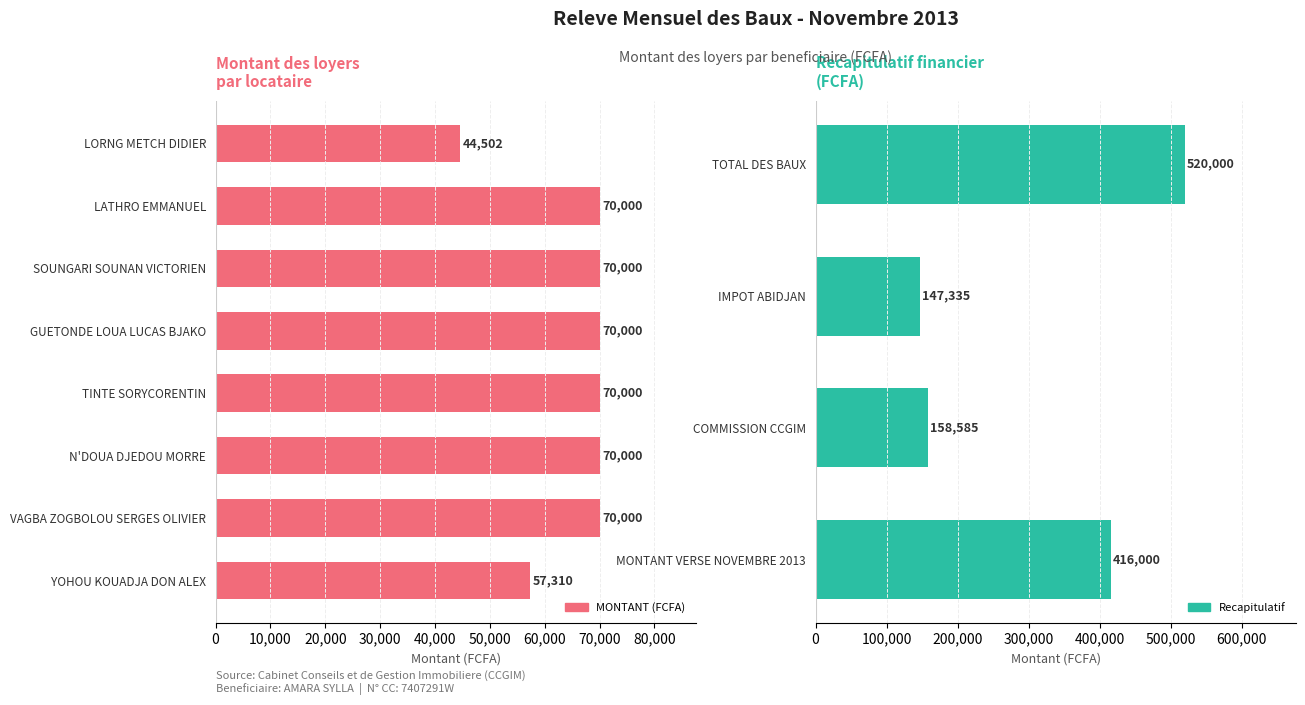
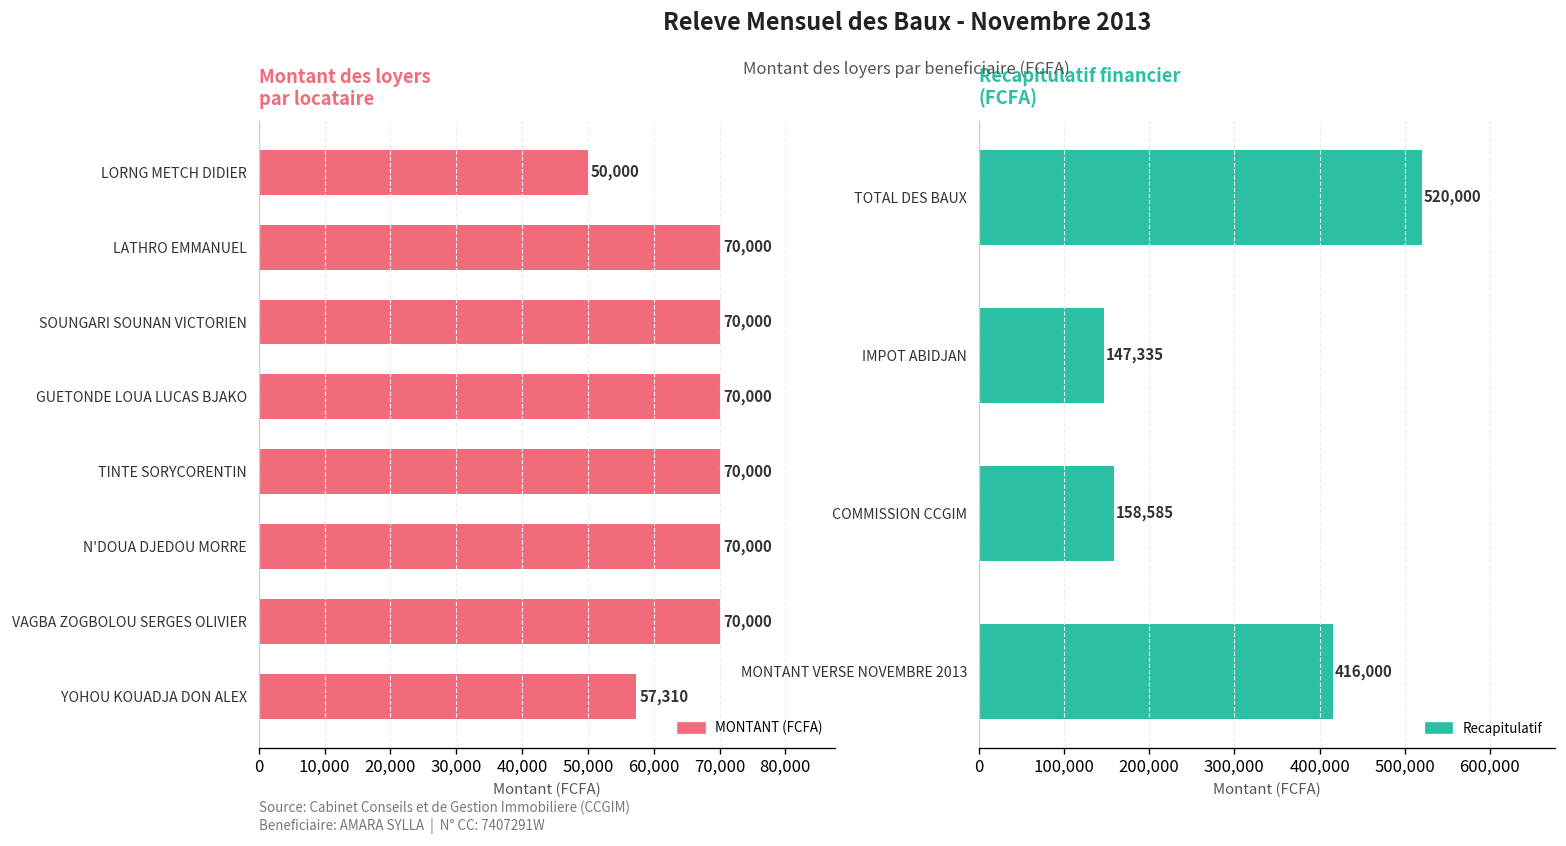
Montant des loyers par locataire, LORNG METCH DIDIER: 44,502 -> 50,000
